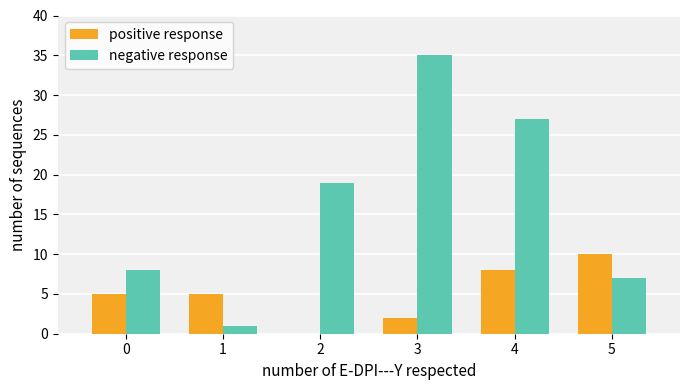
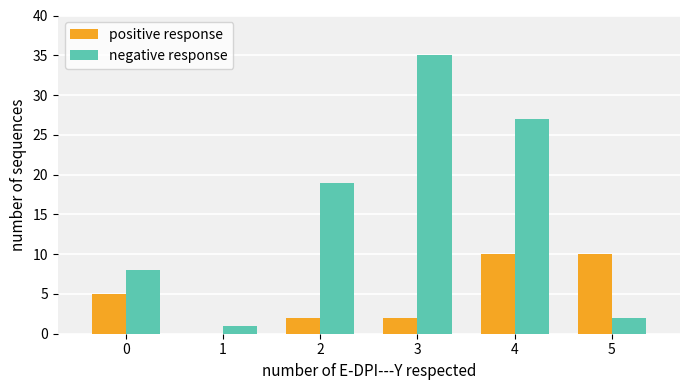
positive response, 1: 5 -> 0
positive response, 2: 0 -> 2
positive response, 4: 8 -> 10
negative response, 5: 7 -> 2
